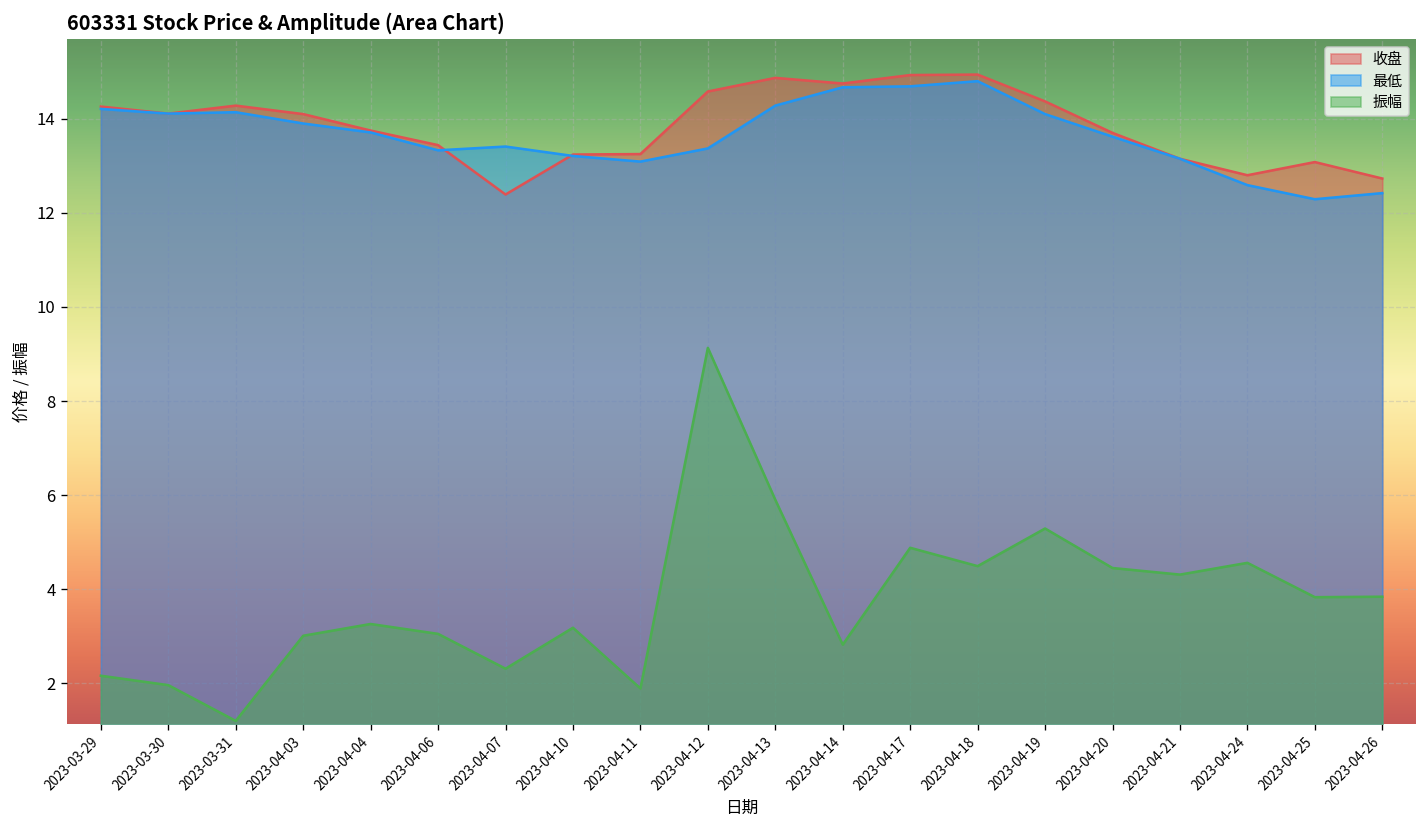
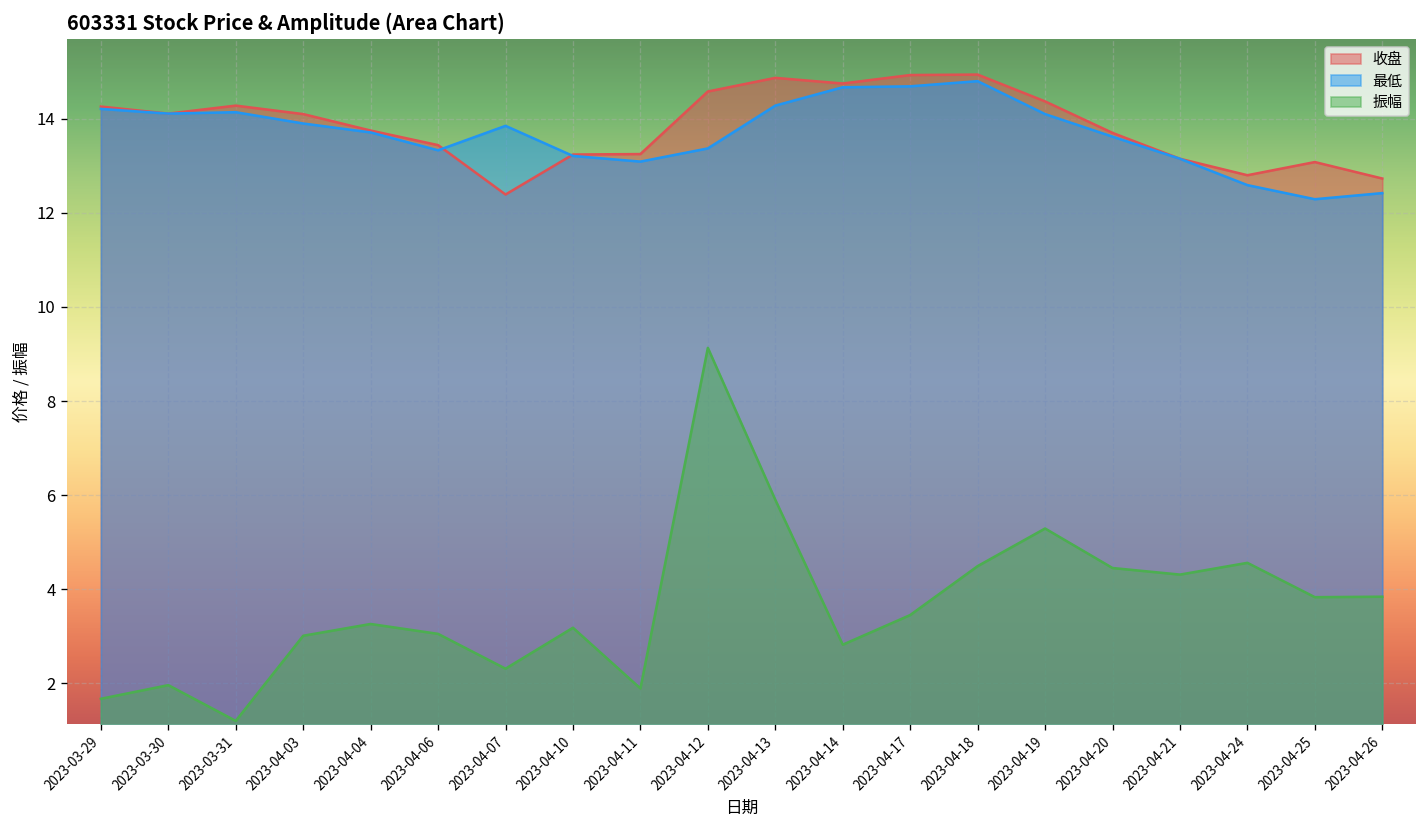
振幅, 2023-03-29: 2.2 -> 1.7
最低, 2023-04-07: 13.4 -> 13.9
振幅, 2023-04-17: 4.9 -> 3.5
